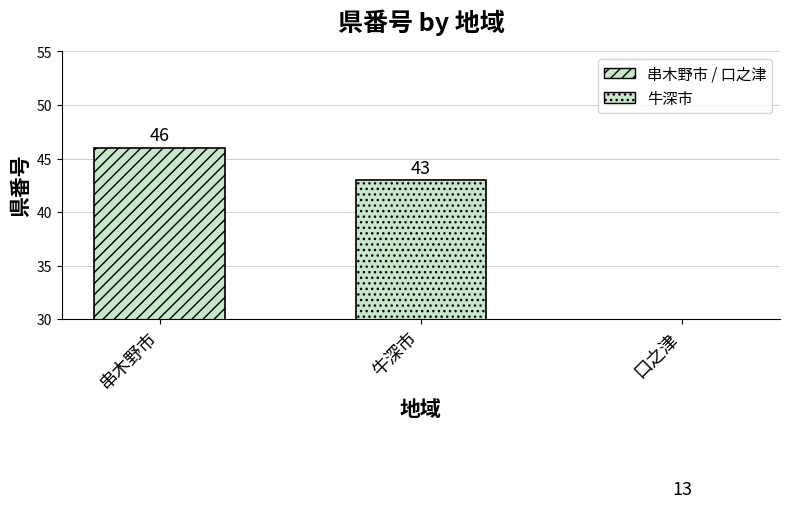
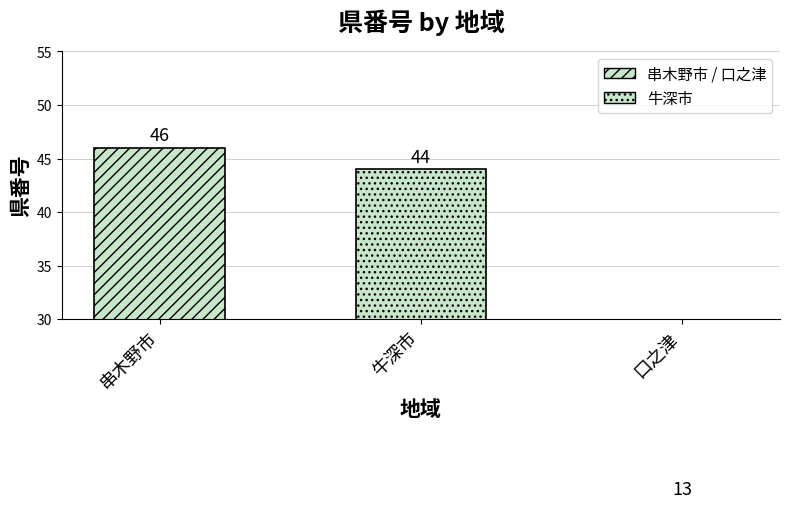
牛深市: 43 -> 44
